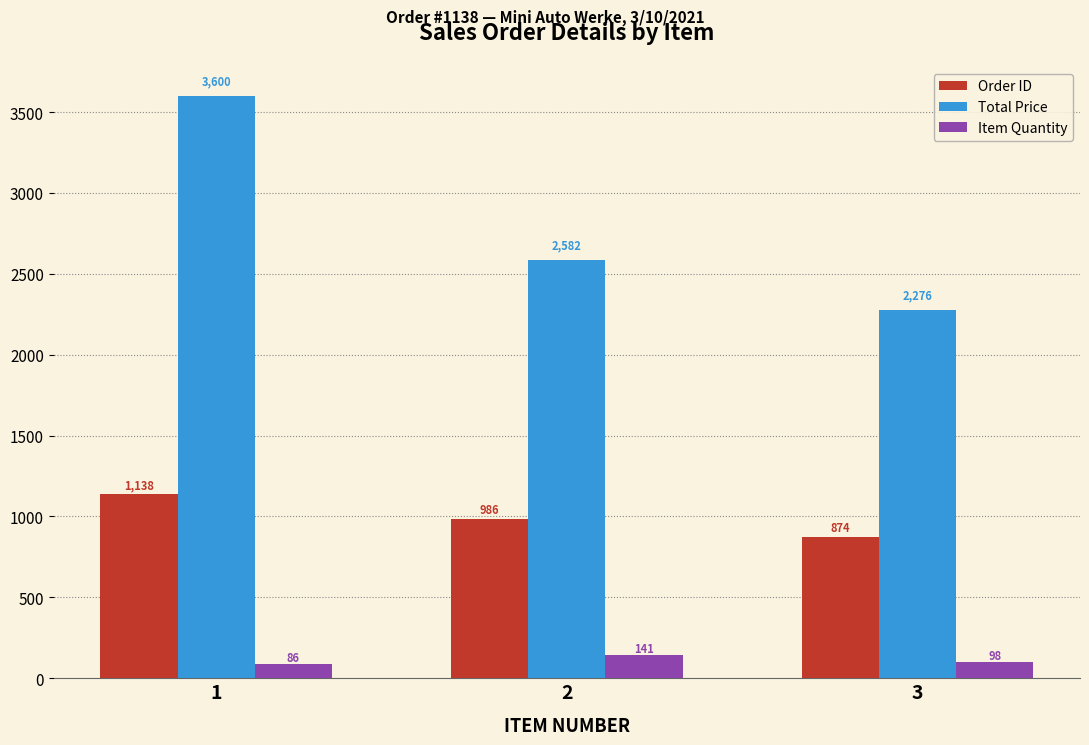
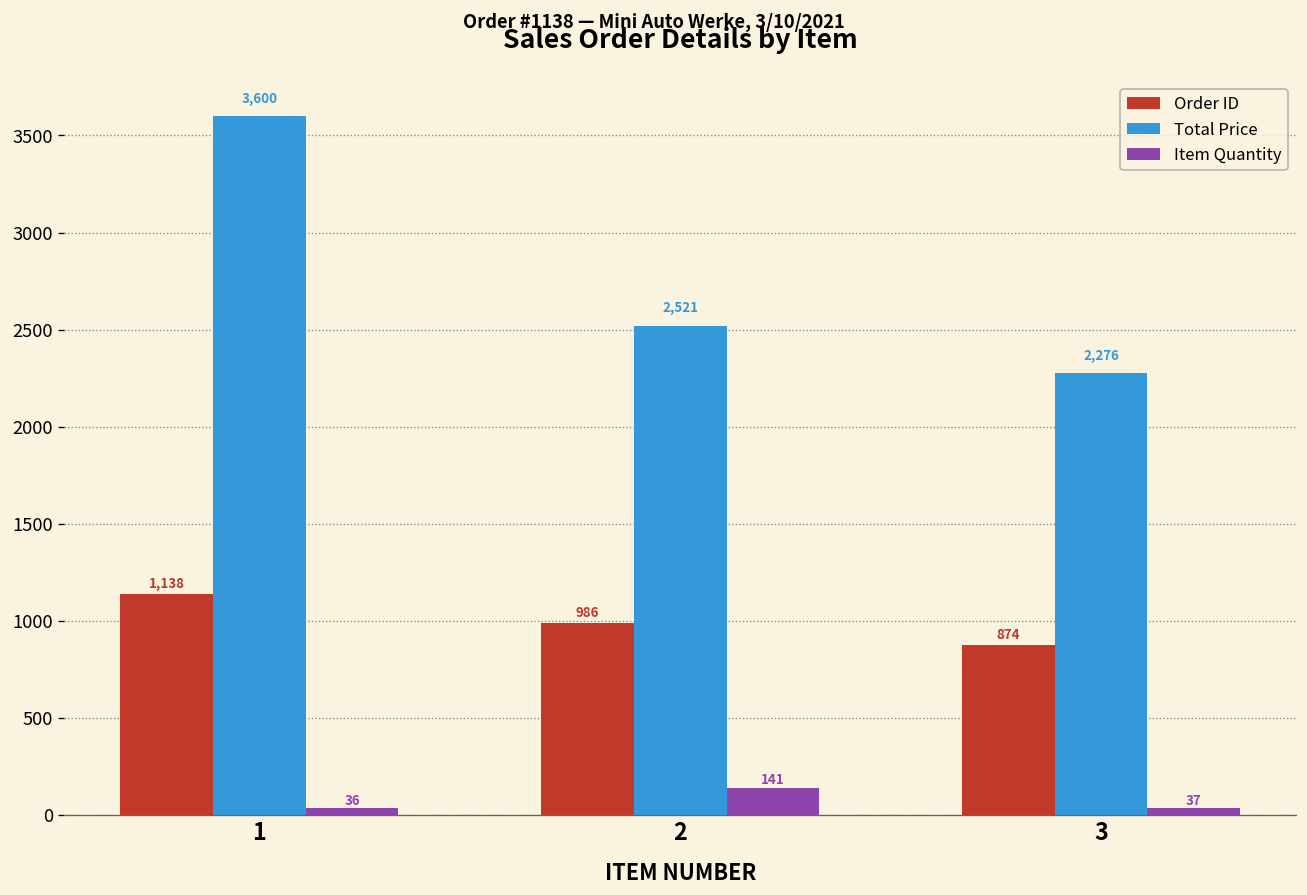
Item Quantity, 1: 86 -> 36
Total Price, 2: 2,582 -> 2,521
Item Quantity, 3: 98 -> 37
